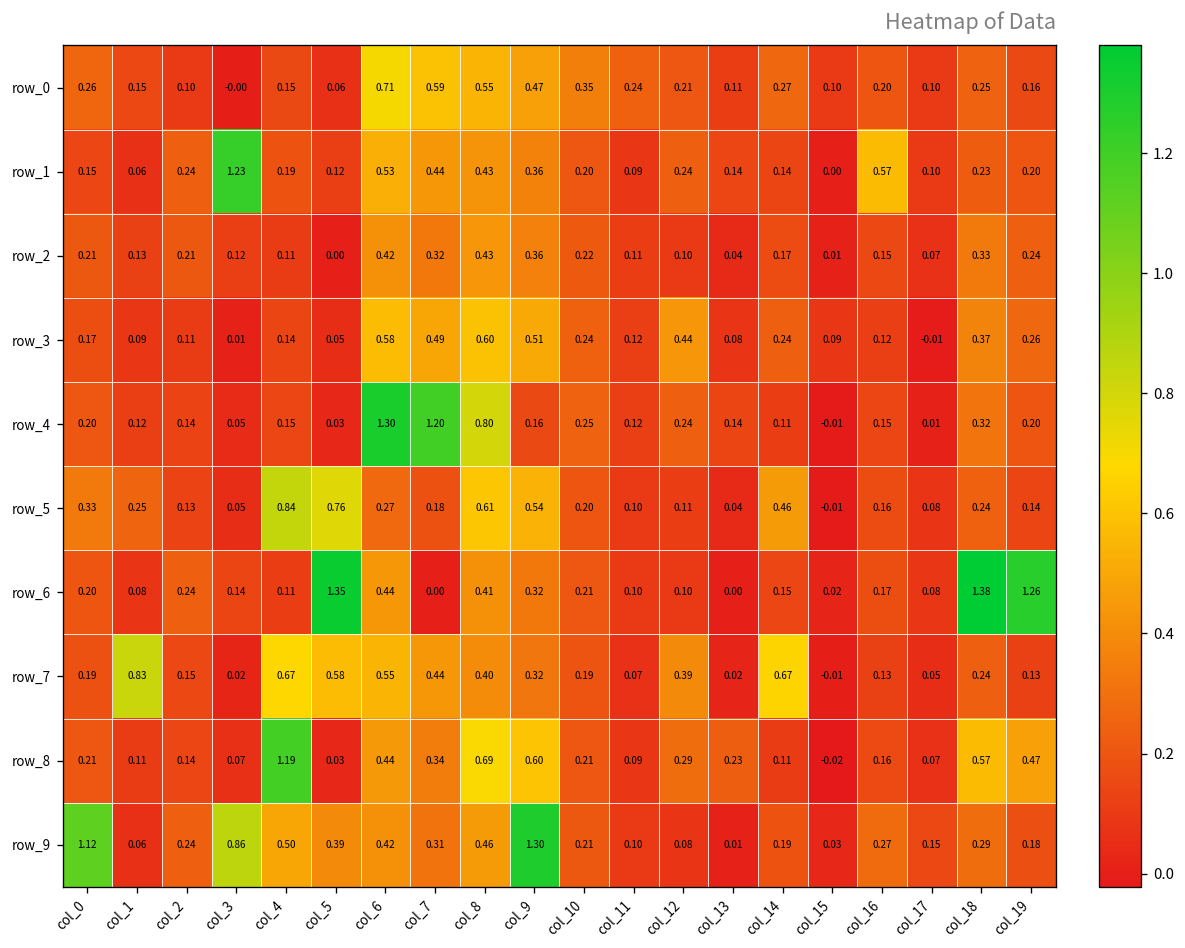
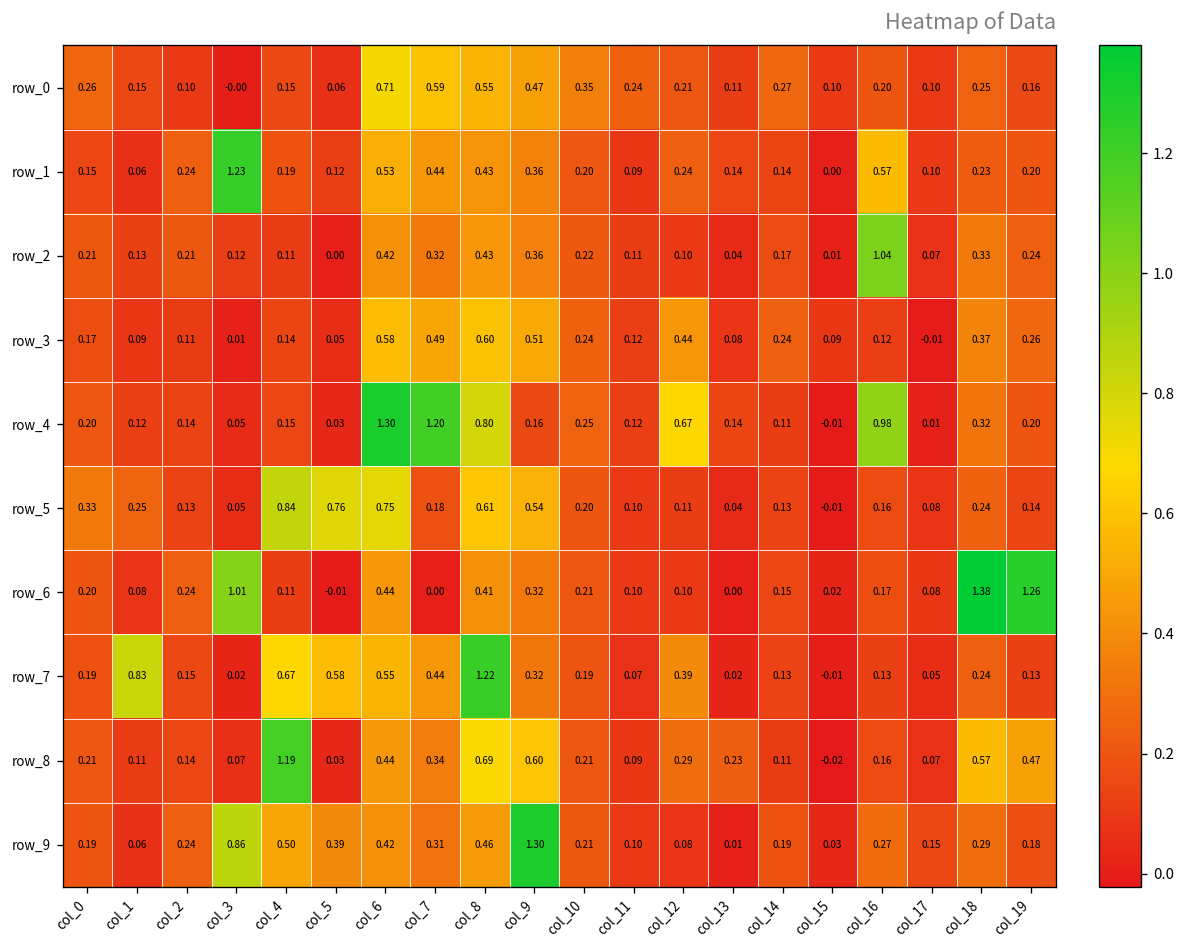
row_2, col_16: 0.15 -> 1.04
row_4, col_12: 0.24 -> 0.67
row_4, col_16: 0.15 -> 0.98
row_5, col_6: 0.27 -> 0.75
row_5, col_14: 0.46 -> 0.13
row_6, col_3: 0.14 -> 1.01
row_6, col_5: 1.35 -> -0.01
row_7, col_8: 0.40 -> 1.22
row_7, col_14: 0.67 -> 0.13
row_9, col_0: 1.12 -> 0.19
